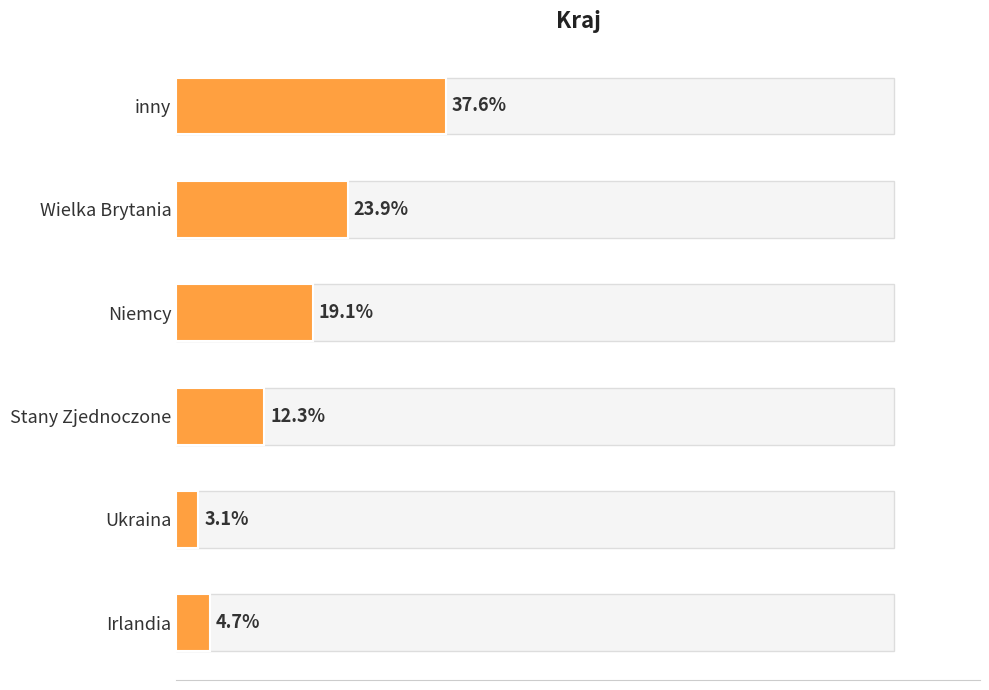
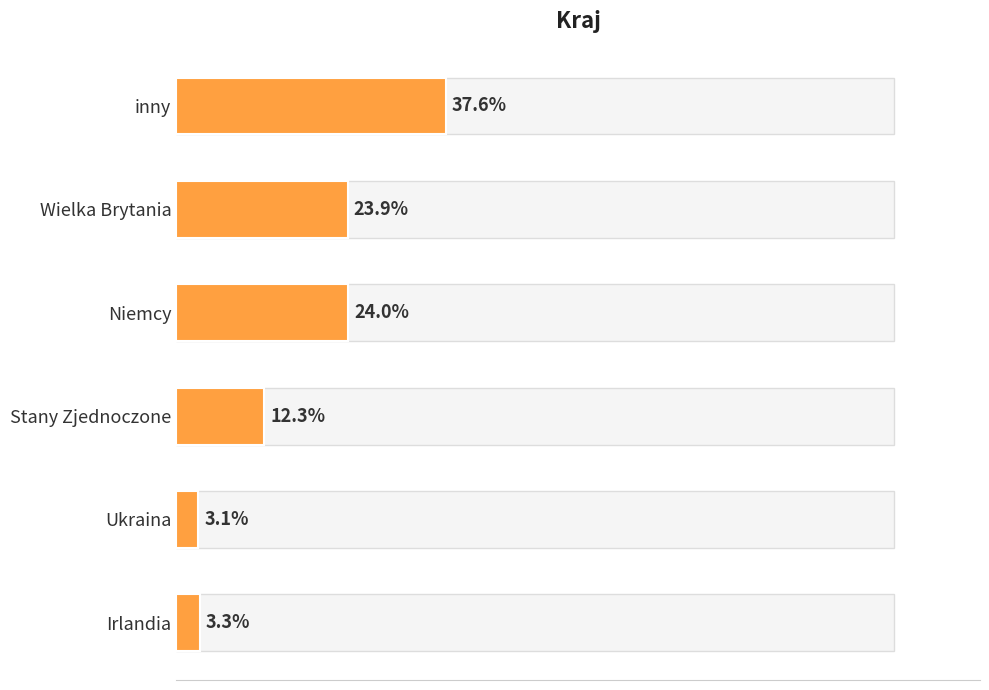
Niemcy: 19.1% -> 24.0%
Irlandia: 4.7% -> 3.3%
